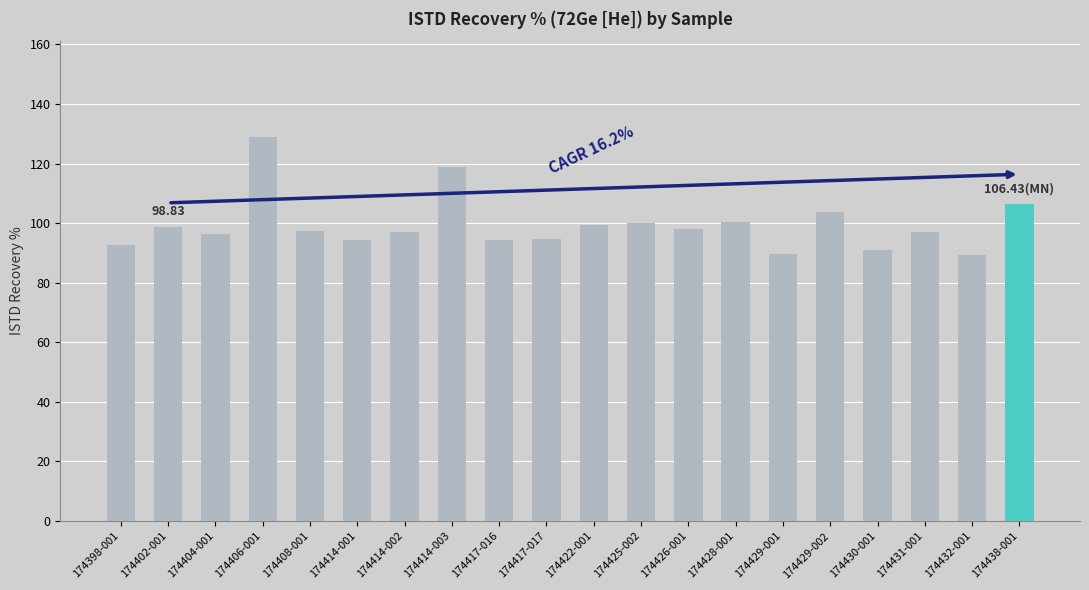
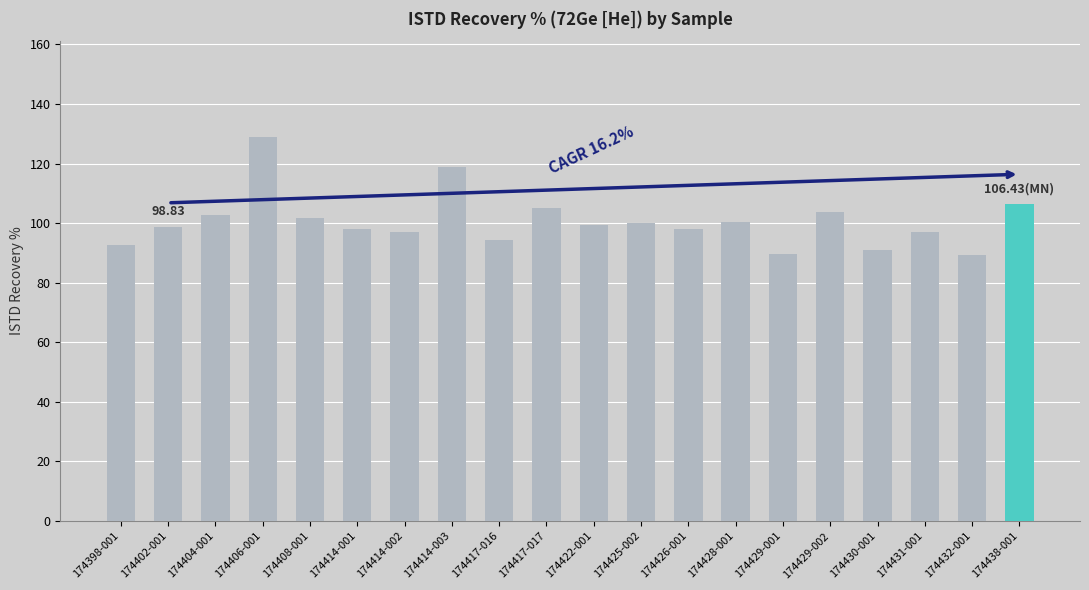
174404-001: 96 -> 103
174408-001: 97 -> 102
174414-001: 94 -> 98
174417-017: 95 -> 105
